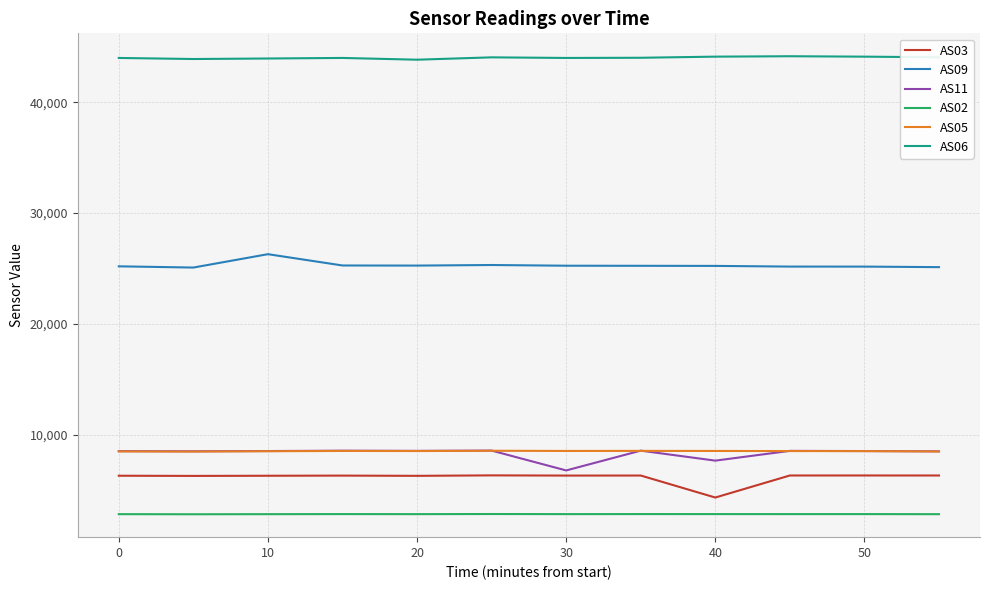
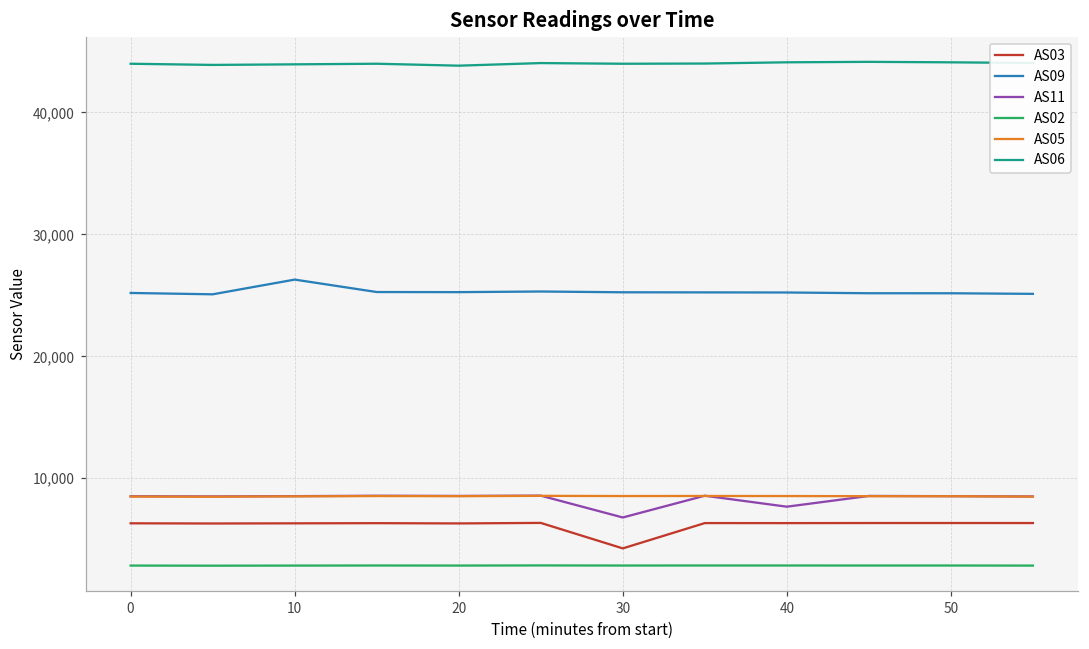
AS03, 30: 6,300 -> 4,200
AS03, 40: 4,300 -> 6,300
